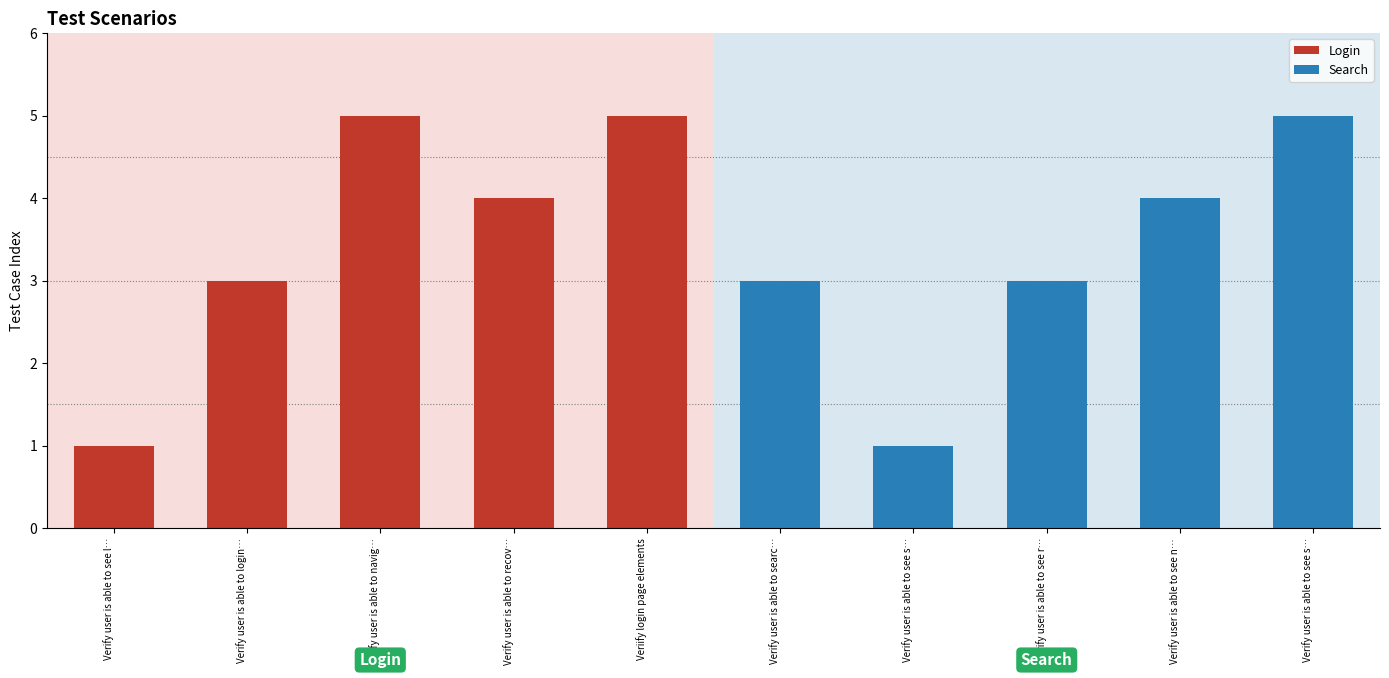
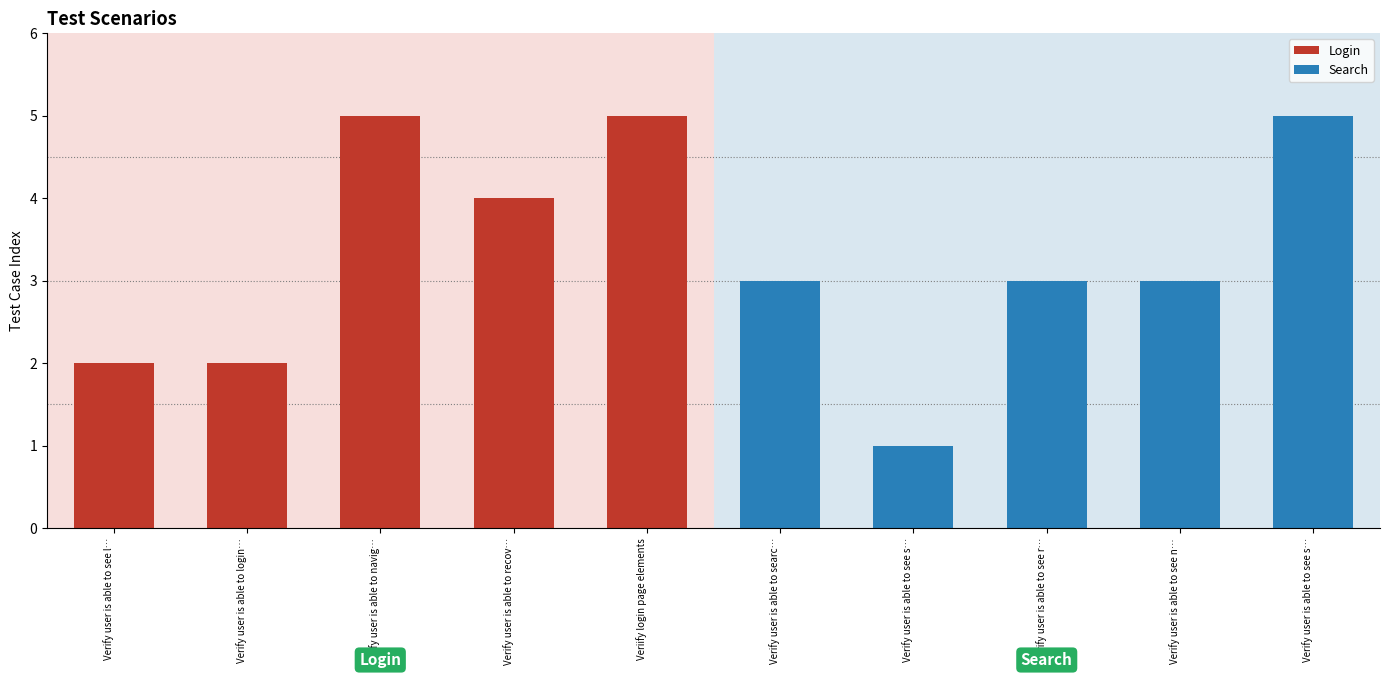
Login, Verify user is able to see l…: 1 -> 2
Login, Verify user is able to login…: 3 -> 2
Search, Verify user is able to see n…: 4 -> 3
